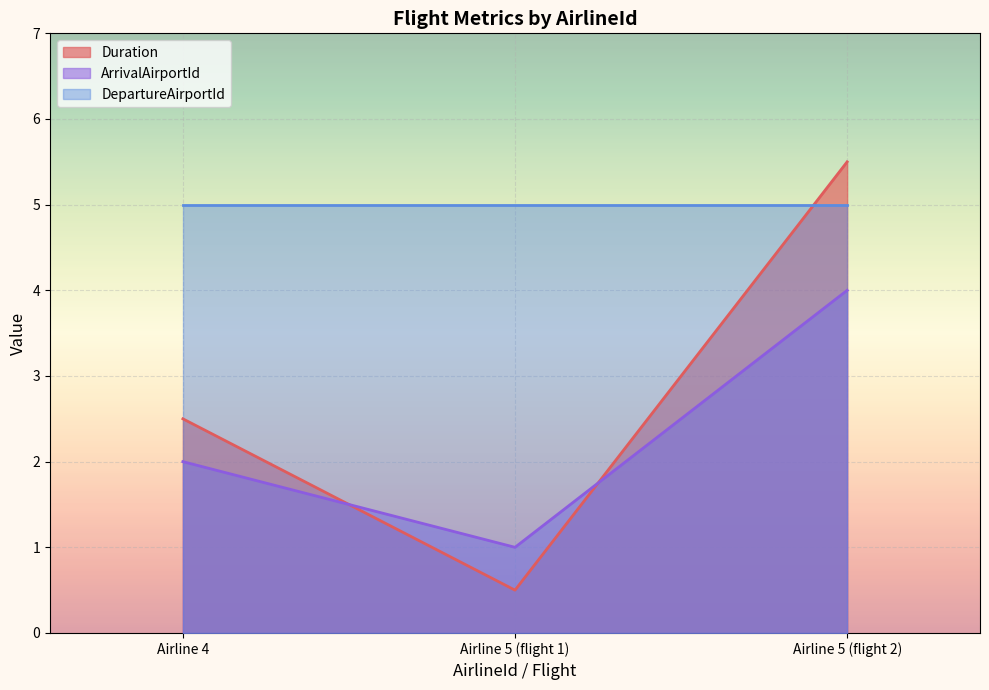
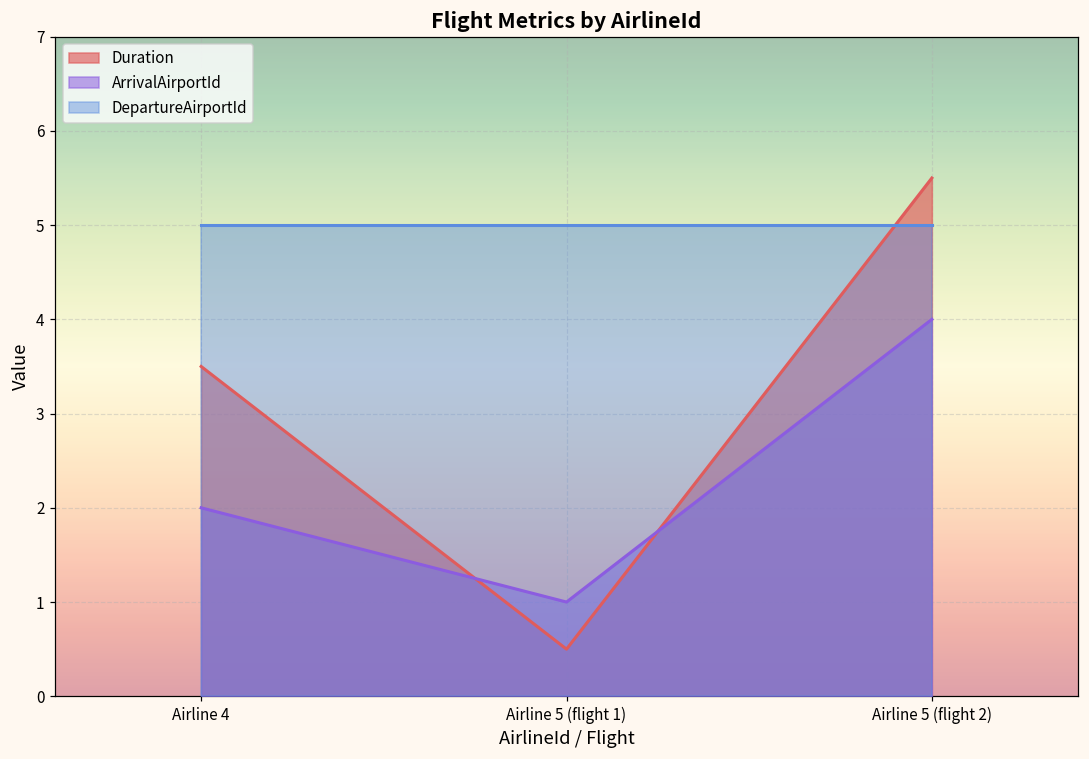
Duration, Airline 4: 2.5 -> 3.5
